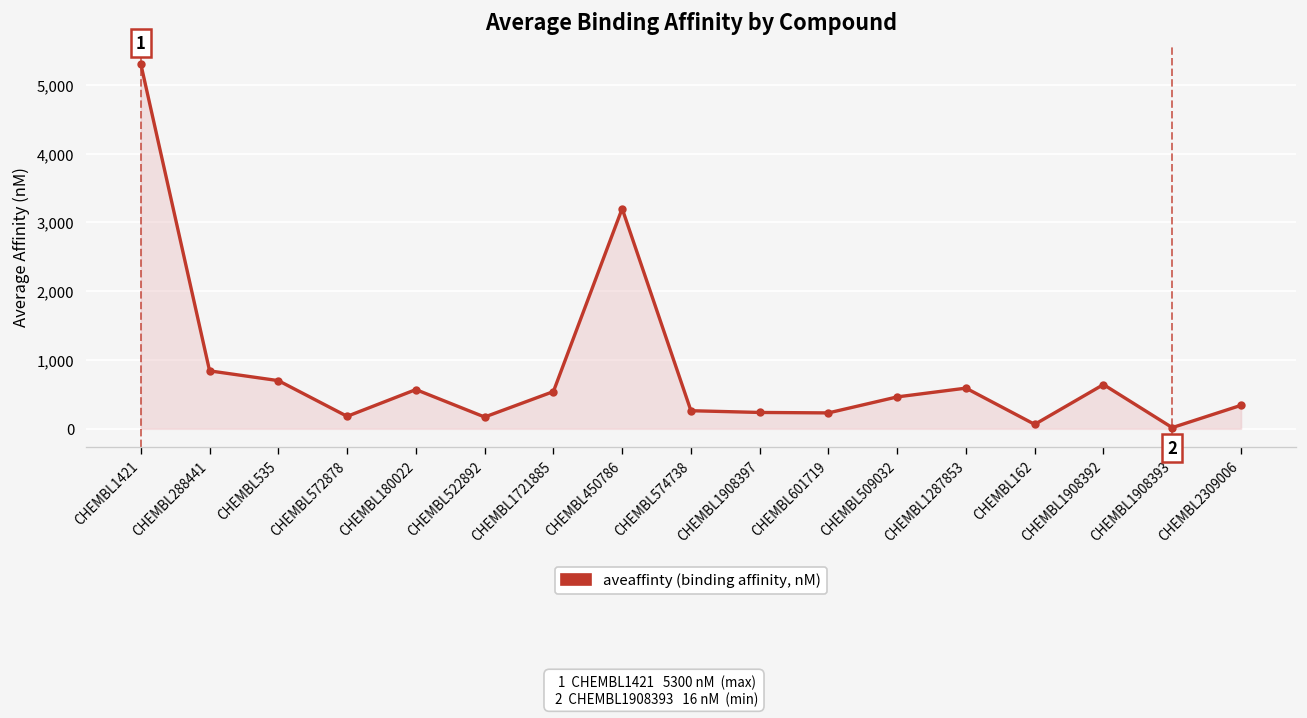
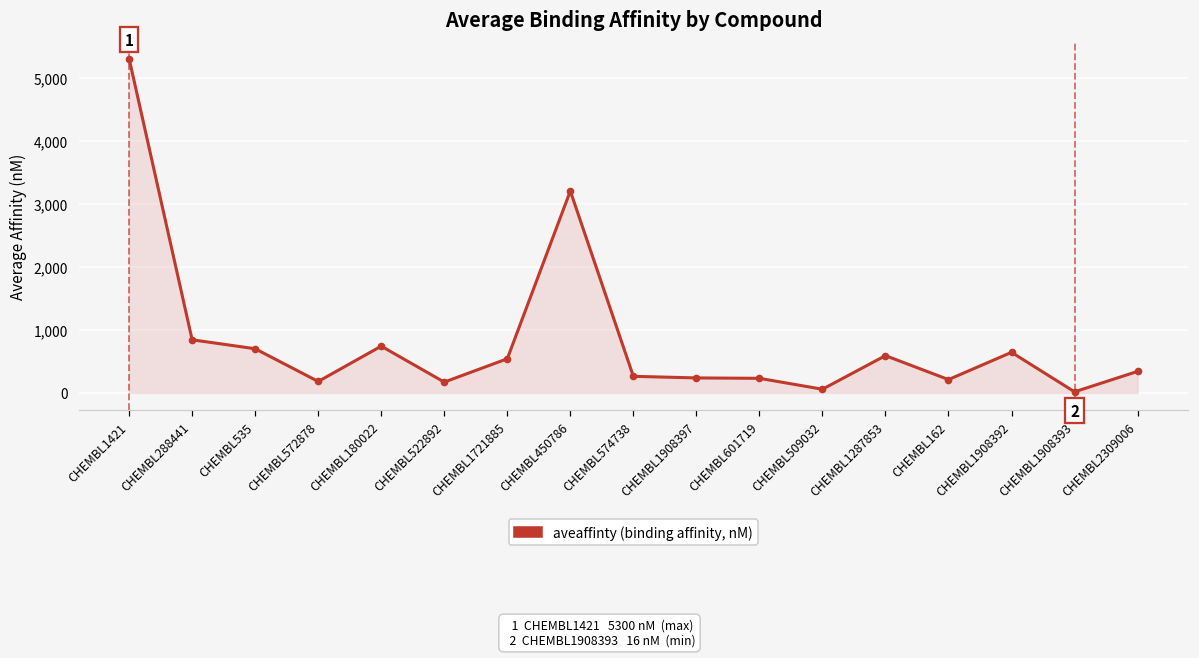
CHEMBL180022: 600 -> 700
CHEMBL509032: 500 -> 100
CHEMBL162: 100 -> 200
